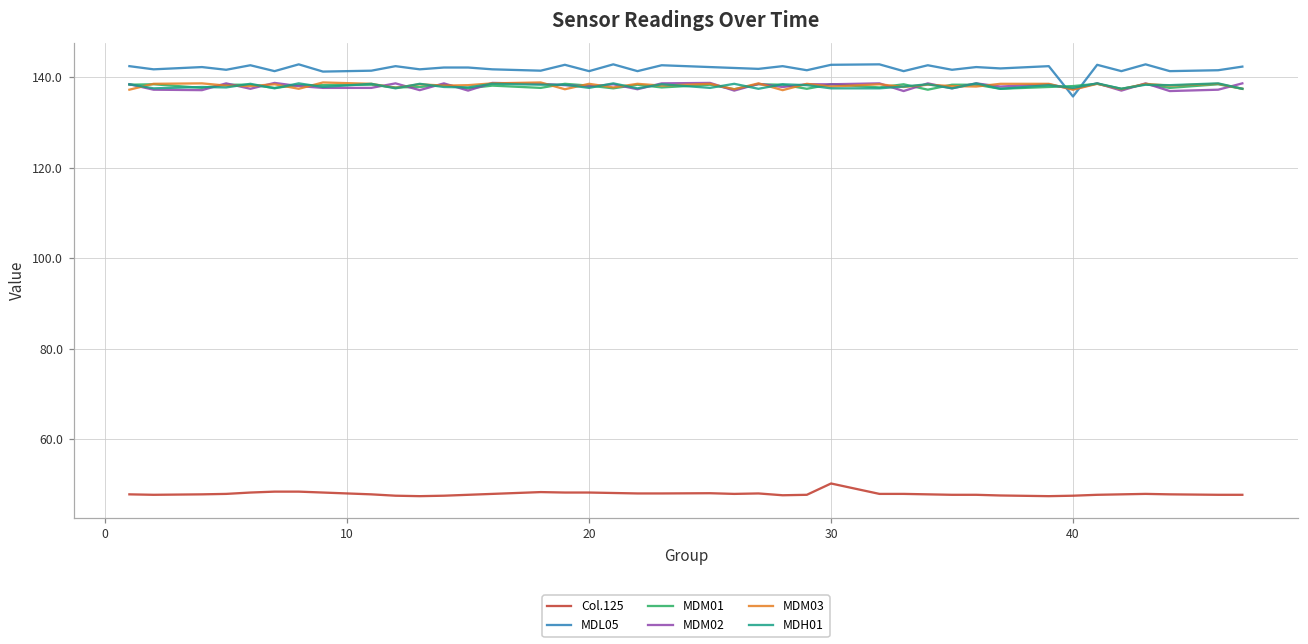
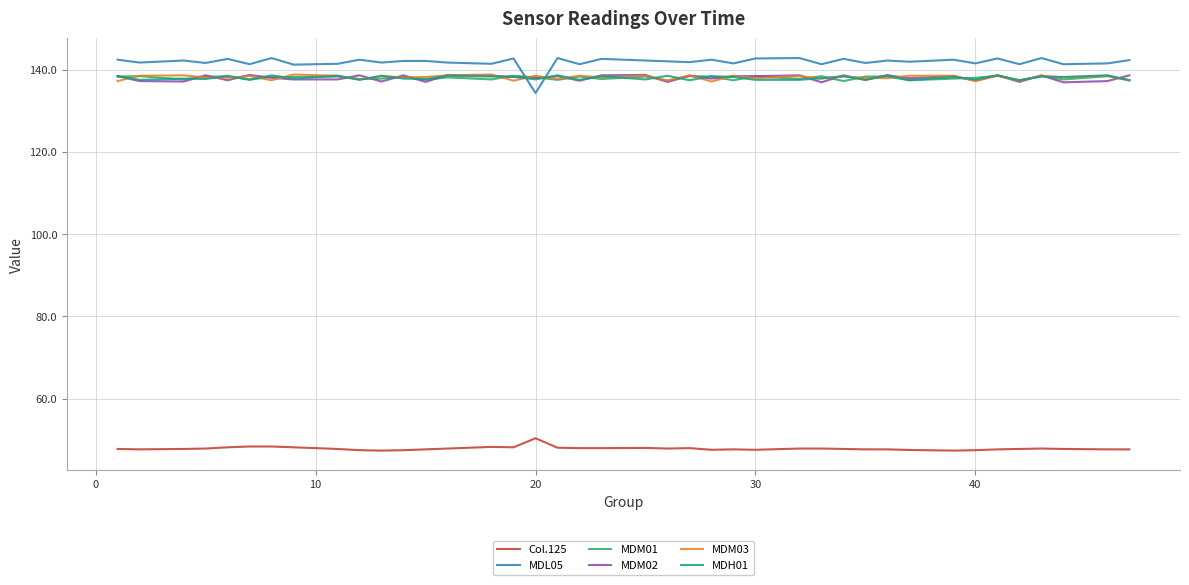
Col.125, 20: 48 -> 50
MDL05, 20: 141 -> 134
Col.125, 30: 50 -> 48
MDL05, 40: 136 -> 142
